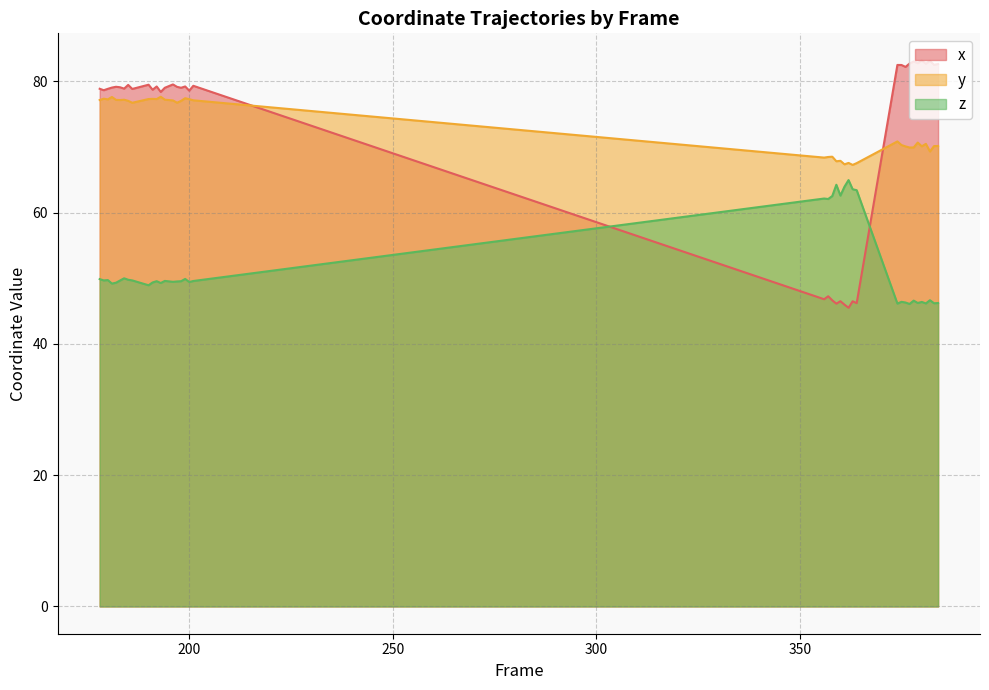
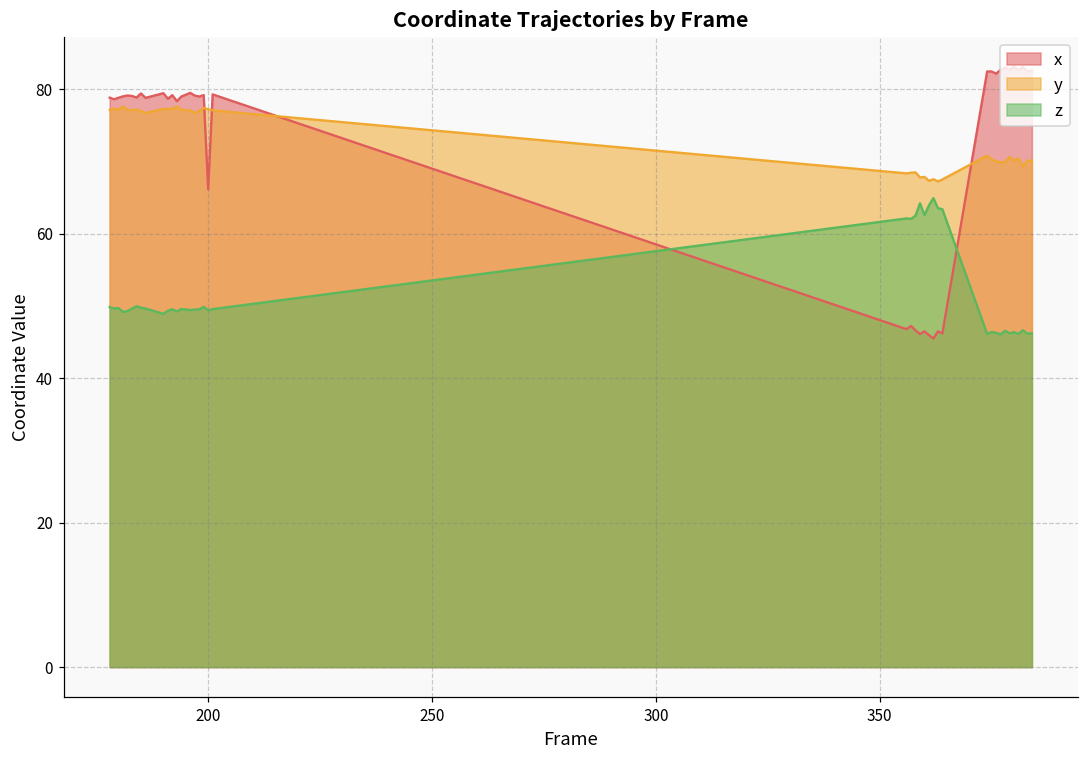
x, 200: 79 -> 66
